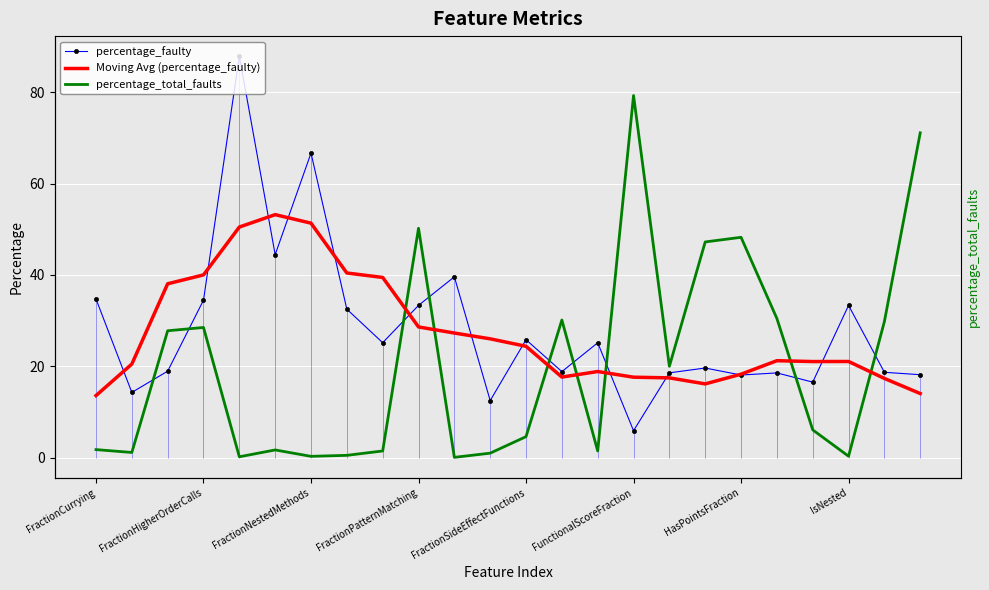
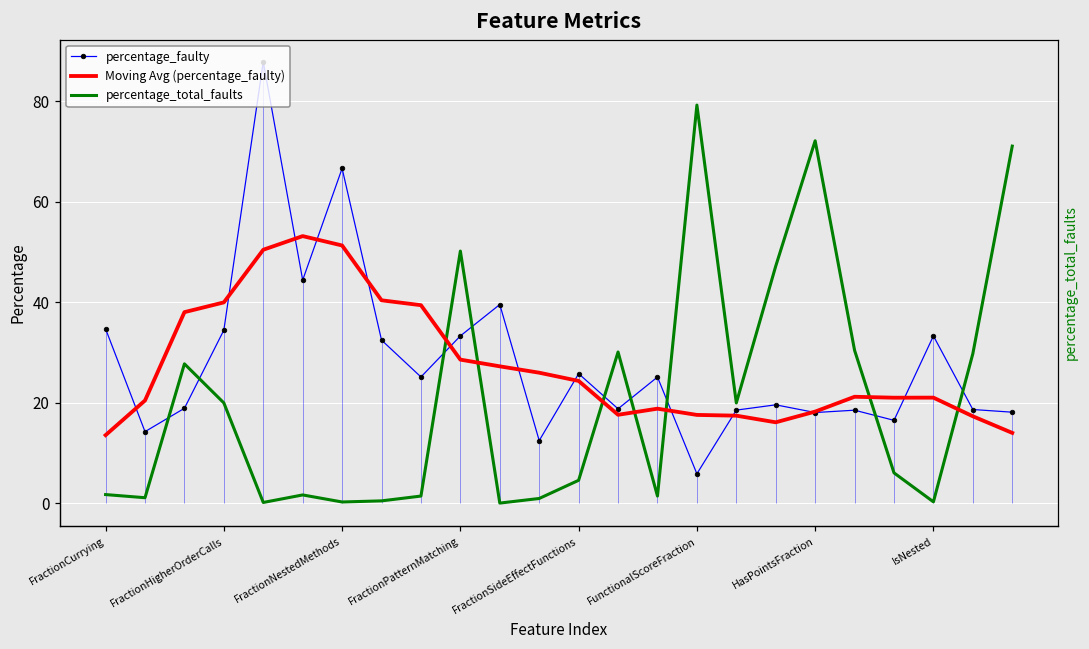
percentage_total_faults, FractionHigherOrderCalls: 29 -> 20
percentage_total_faults, HasPointsFraction: 48 -> 72
